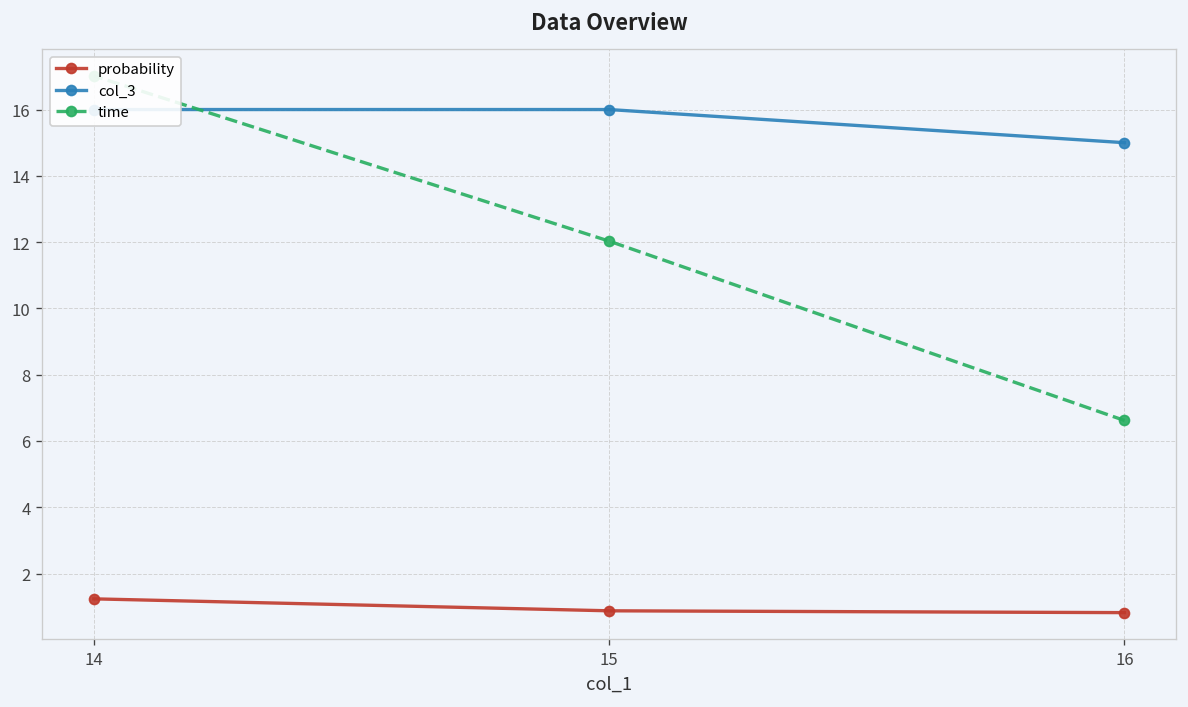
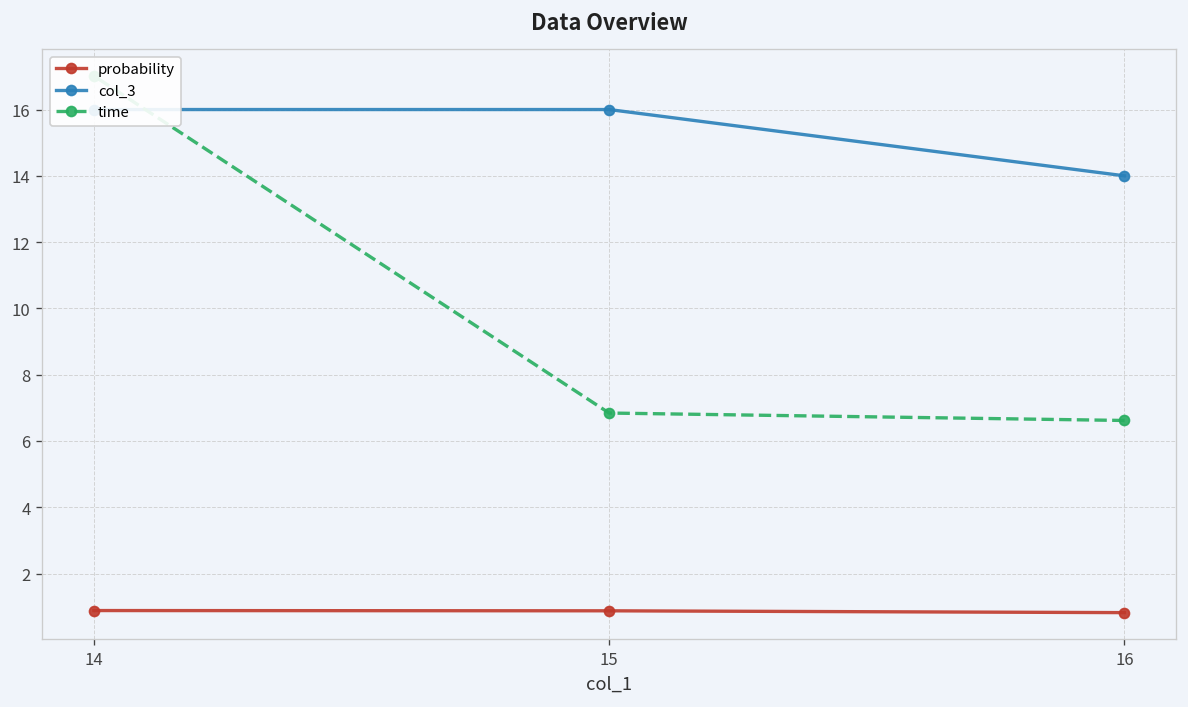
probability, 14: 1.2 -> 0.9
time, 15: 12.0 -> 6.8
col_3, 16: 15 -> 14
